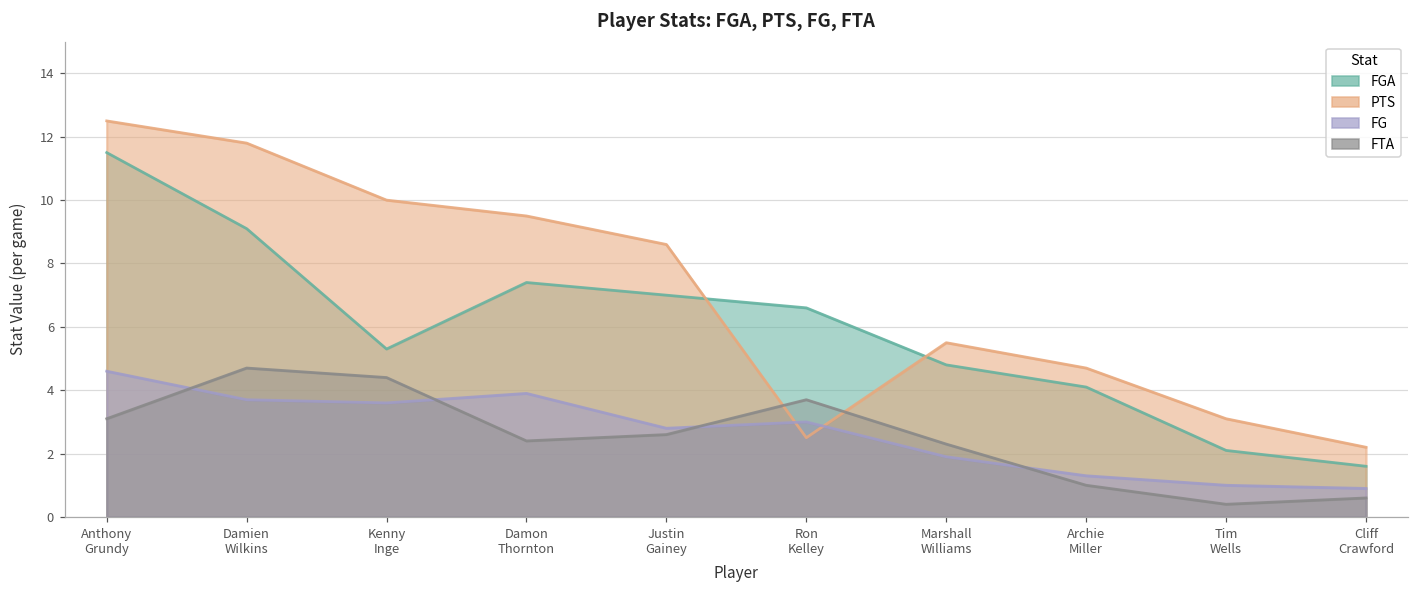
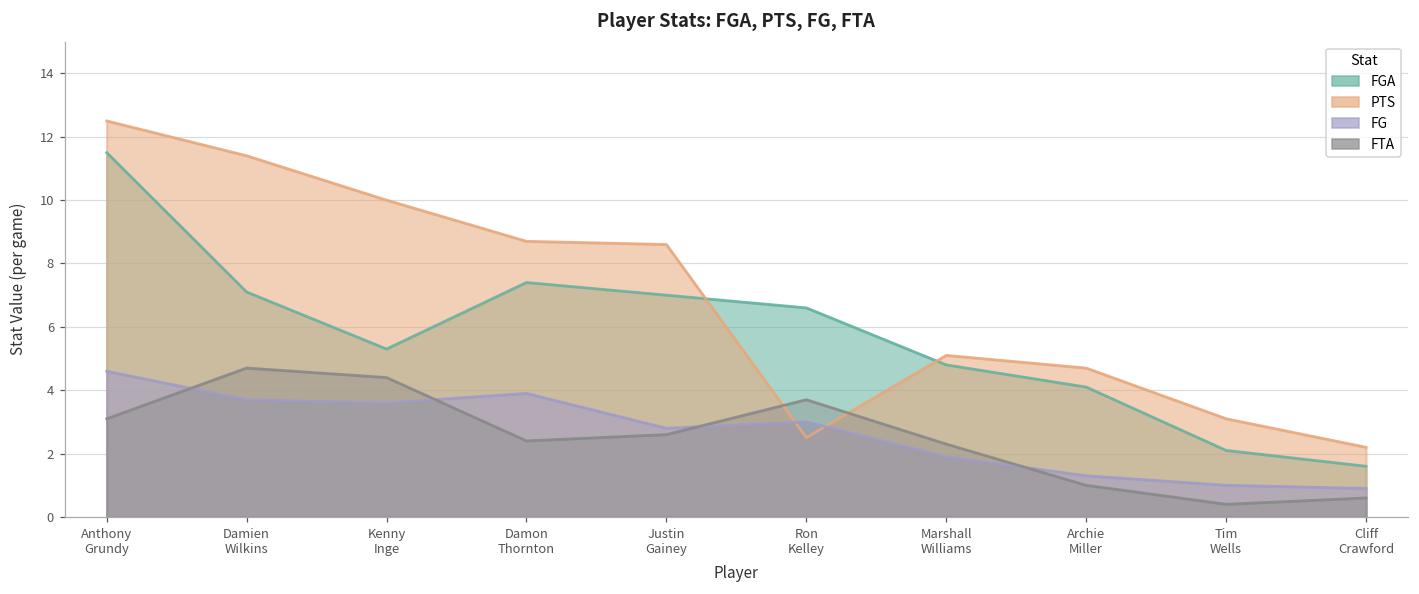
FGA, Damien Wilkins: 9.1 -> 7.1
PTS, Damien Wilkins: 11.8 -> 11.4
PTS, Damon Thornton: 9.5 -> 8.7
PTS, Marshall Williams: 5.5 -> 5.1
